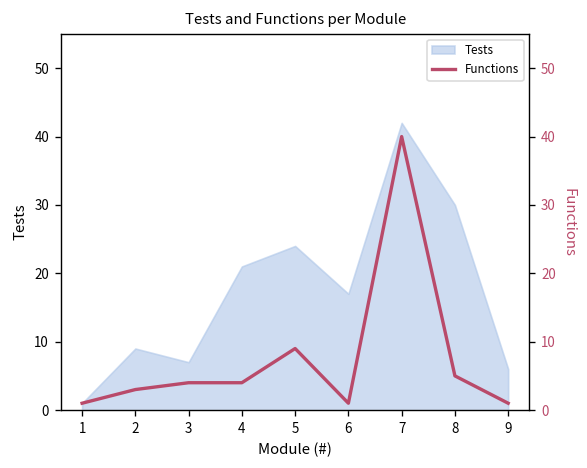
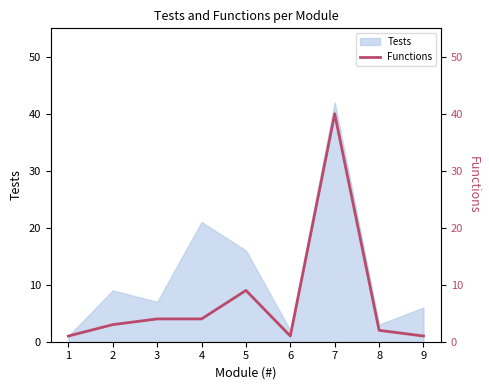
Tests, 5: 24 -> 16
Tests, 6: 17 -> 2
Tests, 8: 30 -> 3
Functions, 8: 5 -> 2
